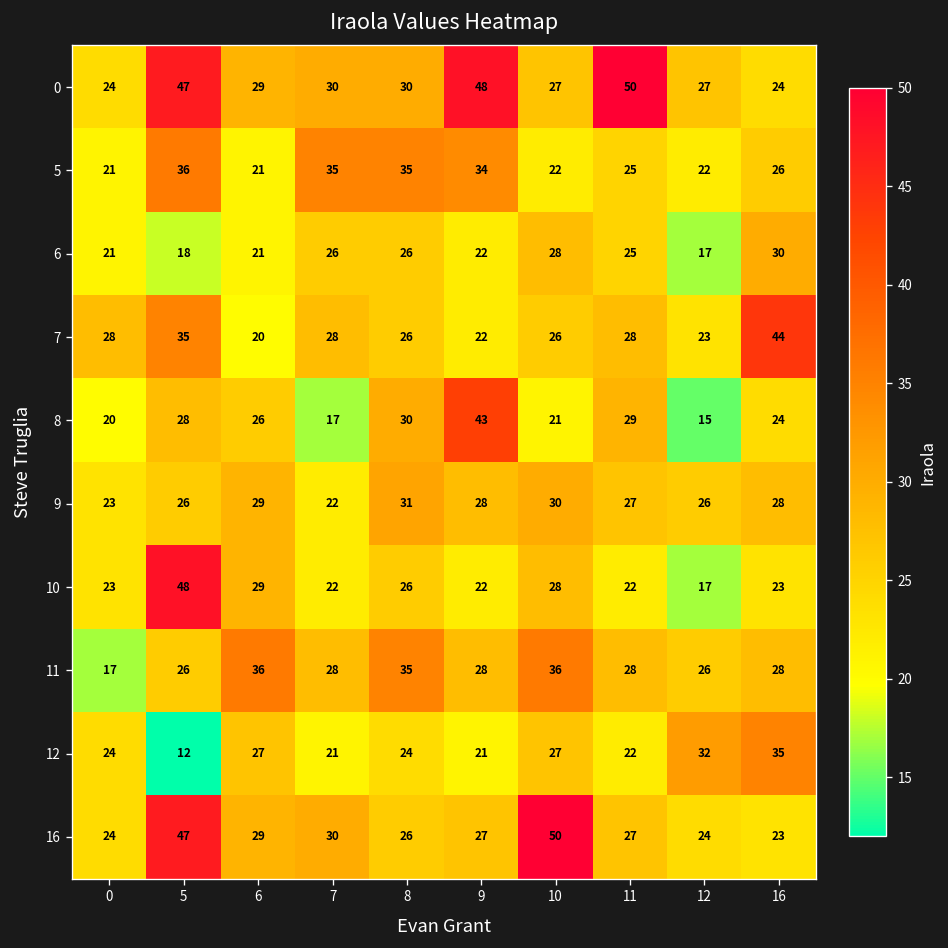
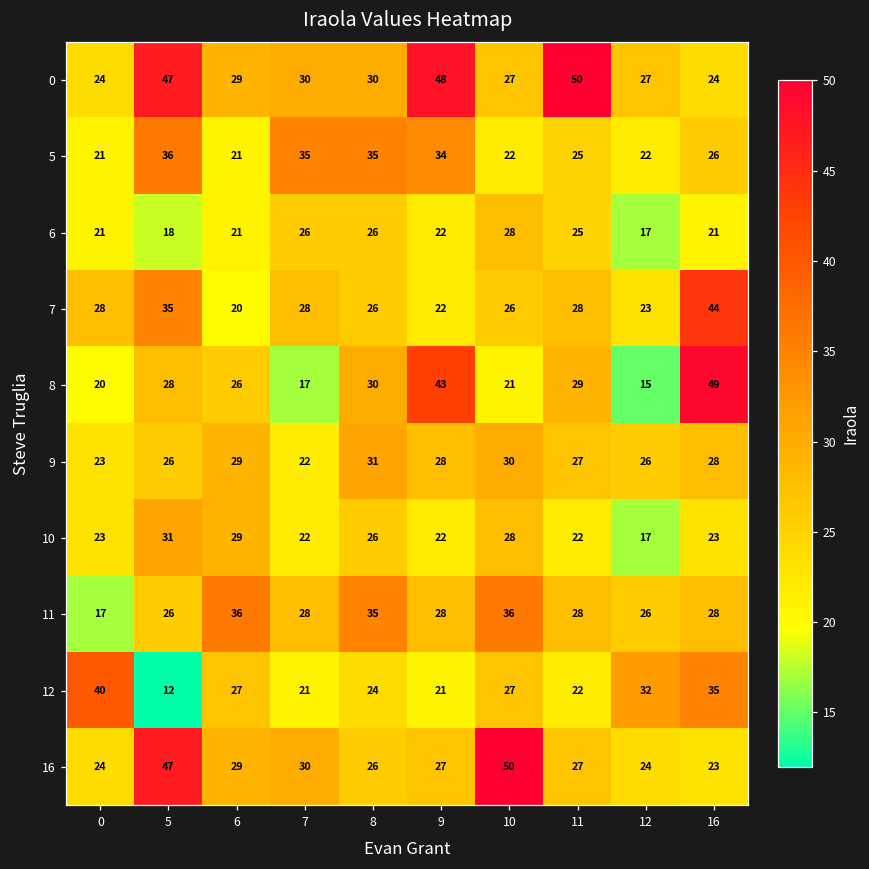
6, 16: 30 -> 21
8, 16: 24 -> 49
10, 5: 48 -> 31
12, 0: 24 -> 40
